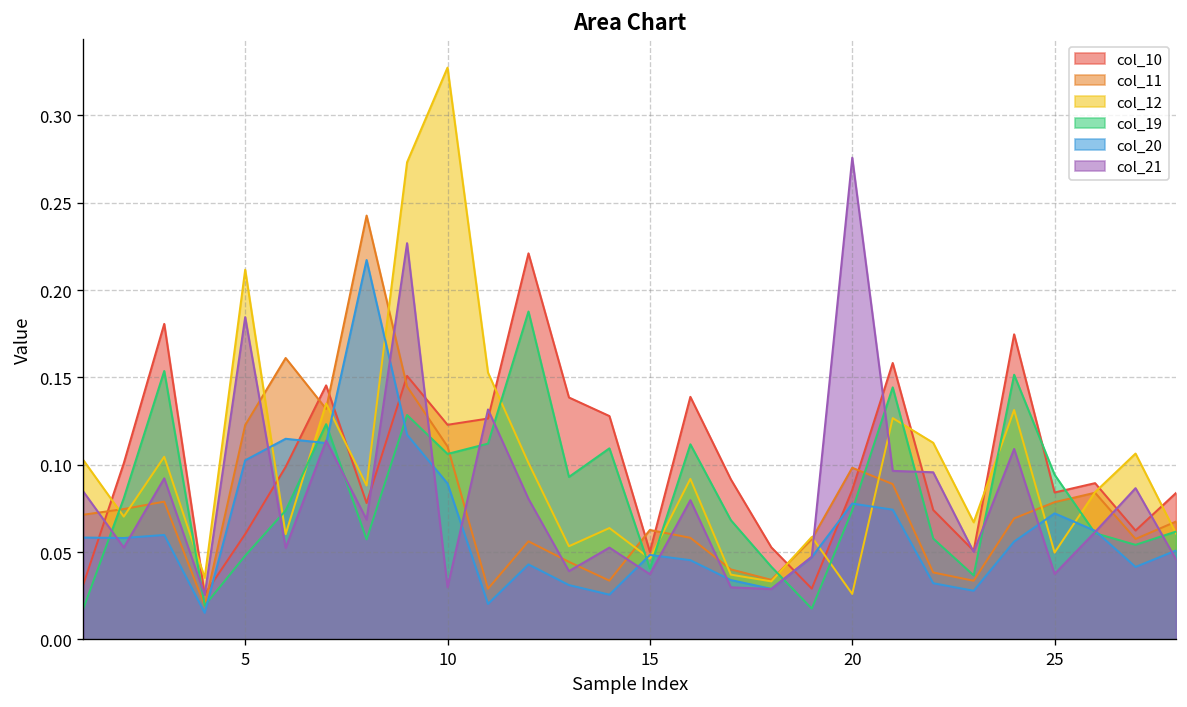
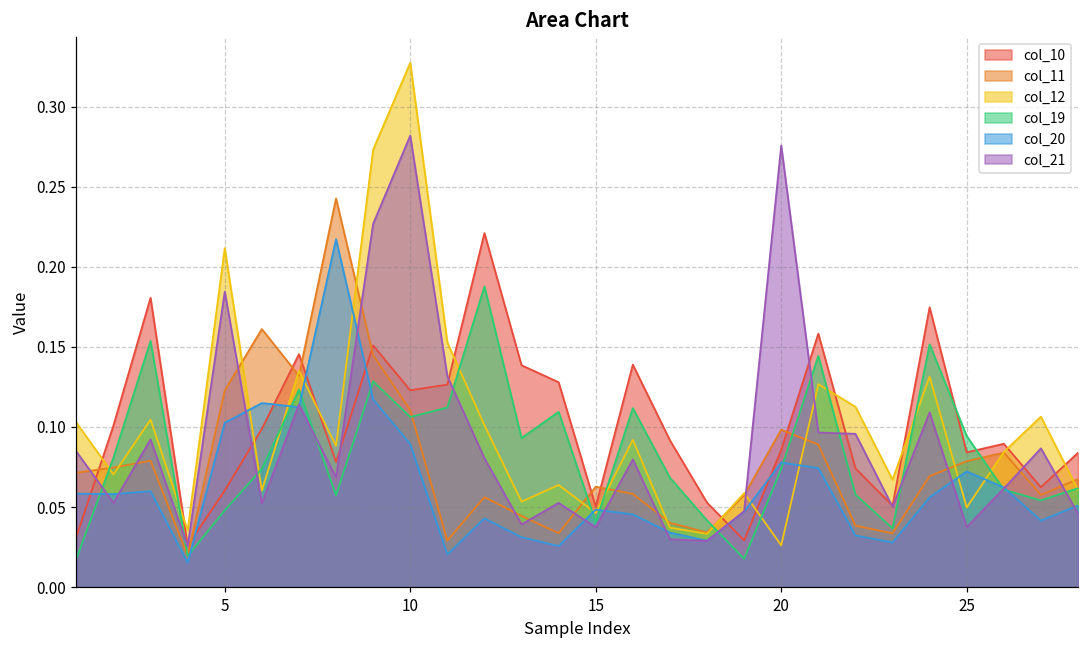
col_21, 10: 0.030 -> 0.282
